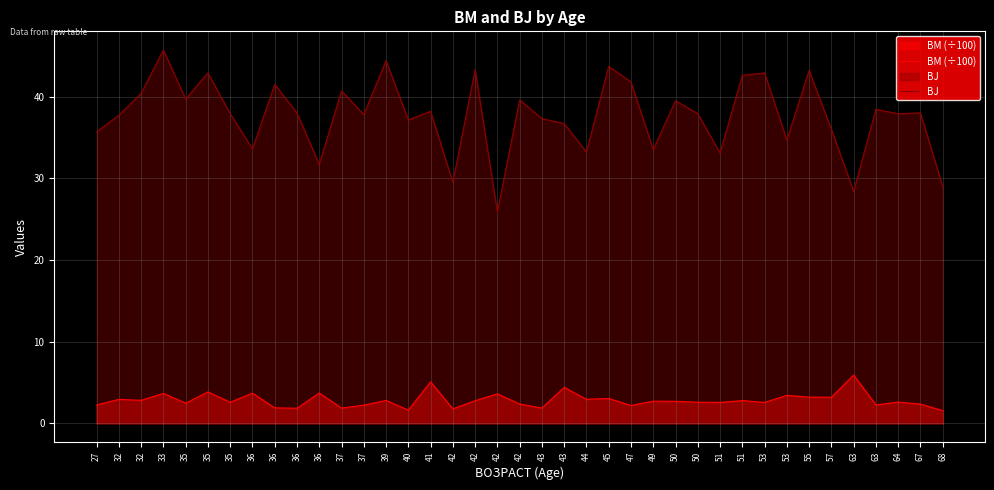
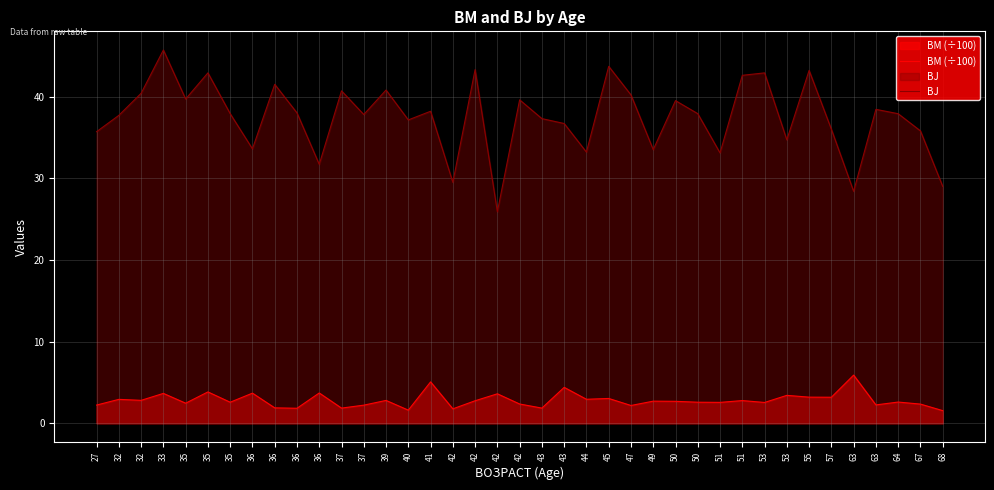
BJ, 39: 44 -> 41
BJ, 47: 42 -> 40
BJ, 67: 38 -> 36
